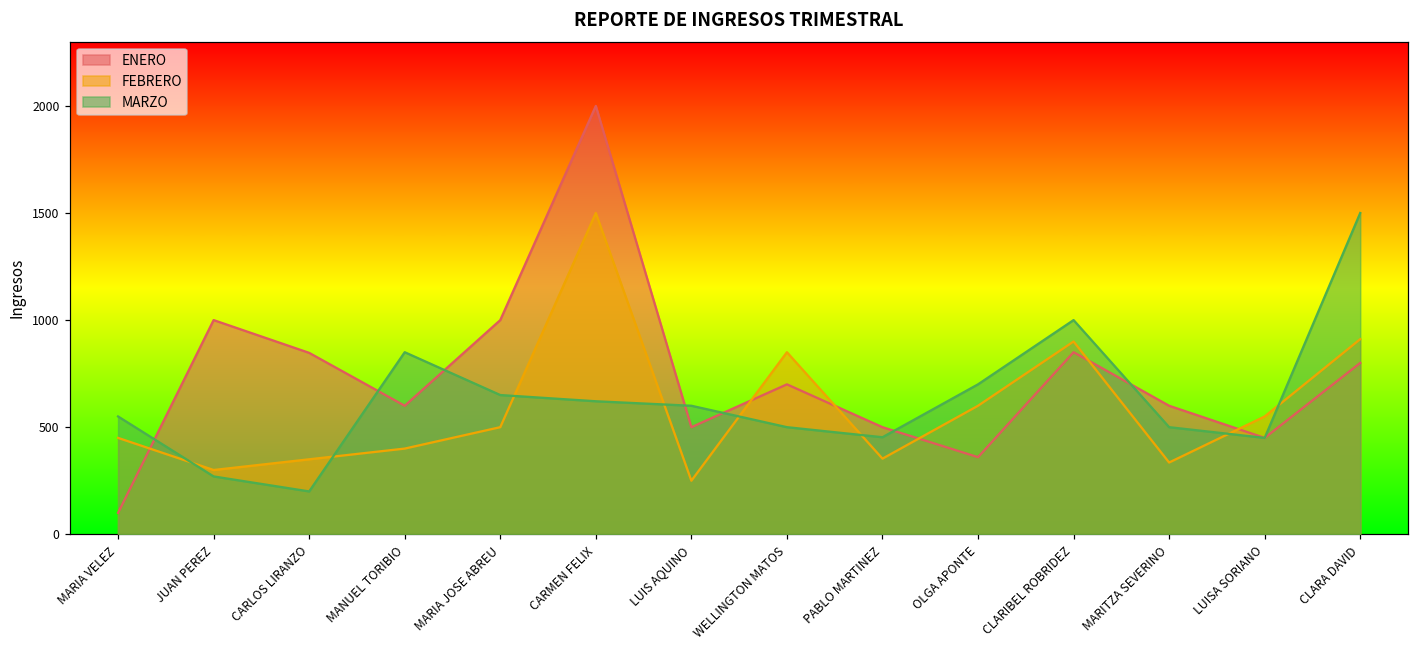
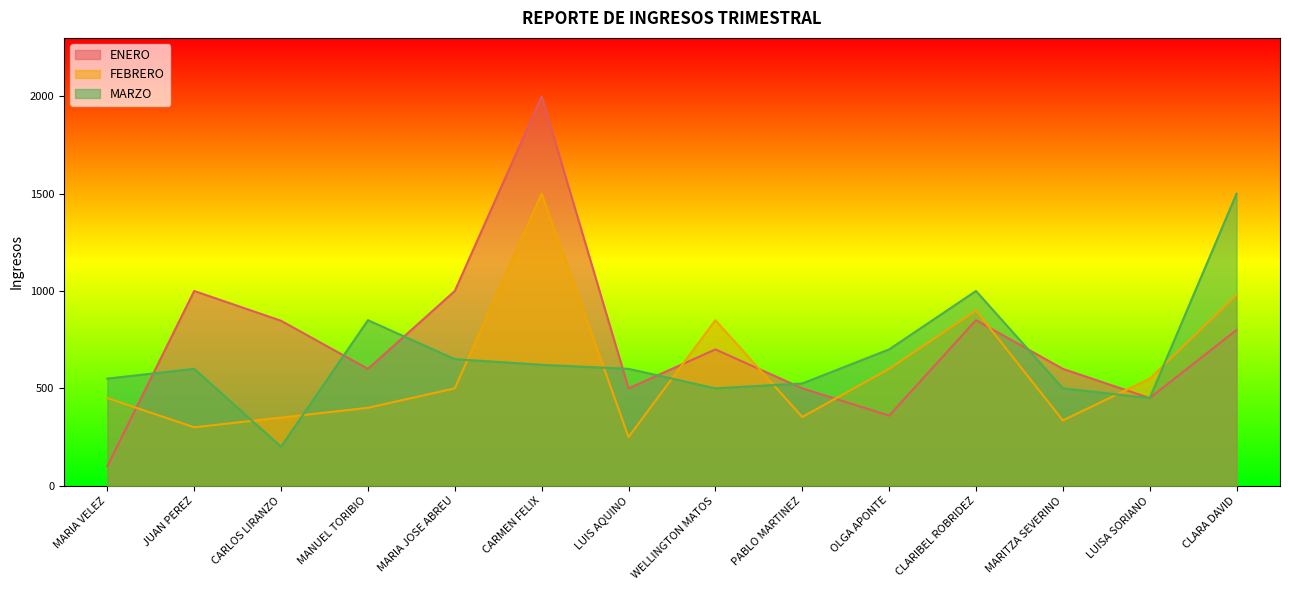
MARZO, JUAN PEREZ: 270 -> 600
MARZO, PABLO MARTINEZ: 450 -> 530
FEBRERO, CLARA DAVID: 910 -> 980
